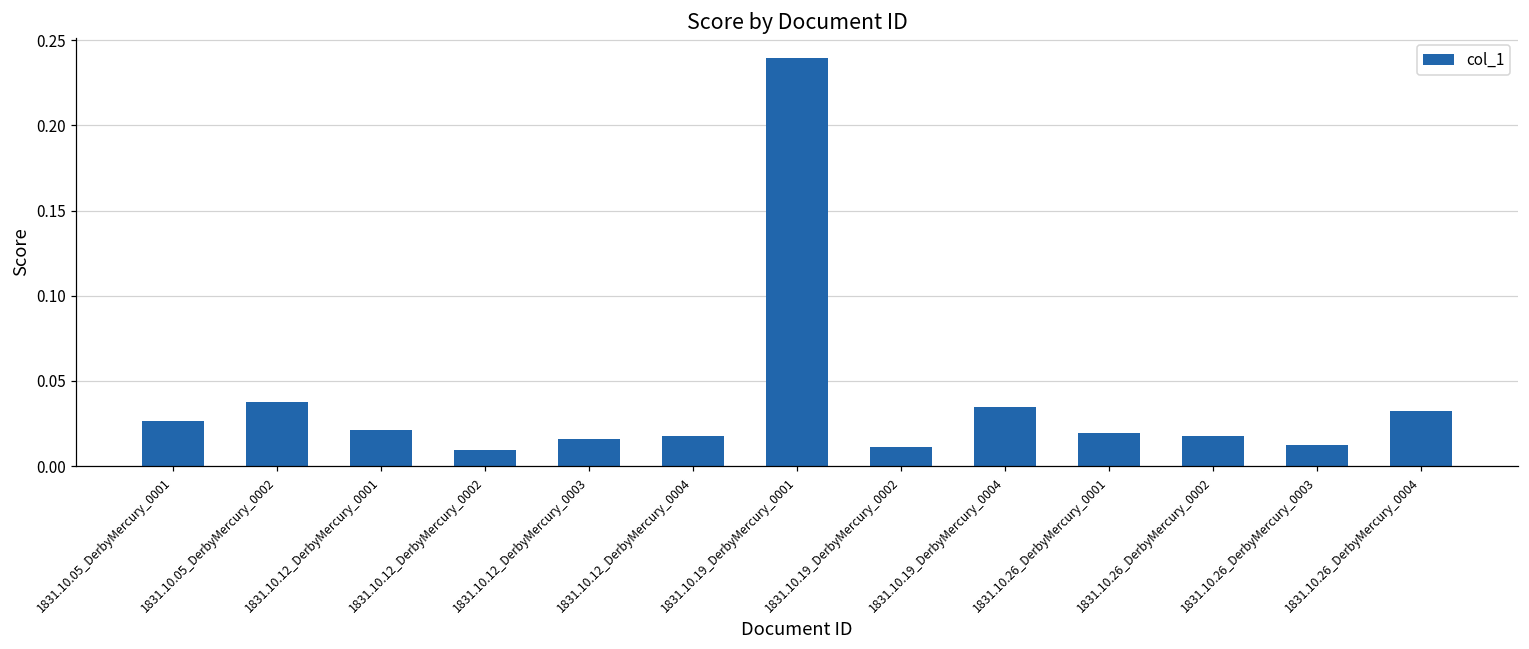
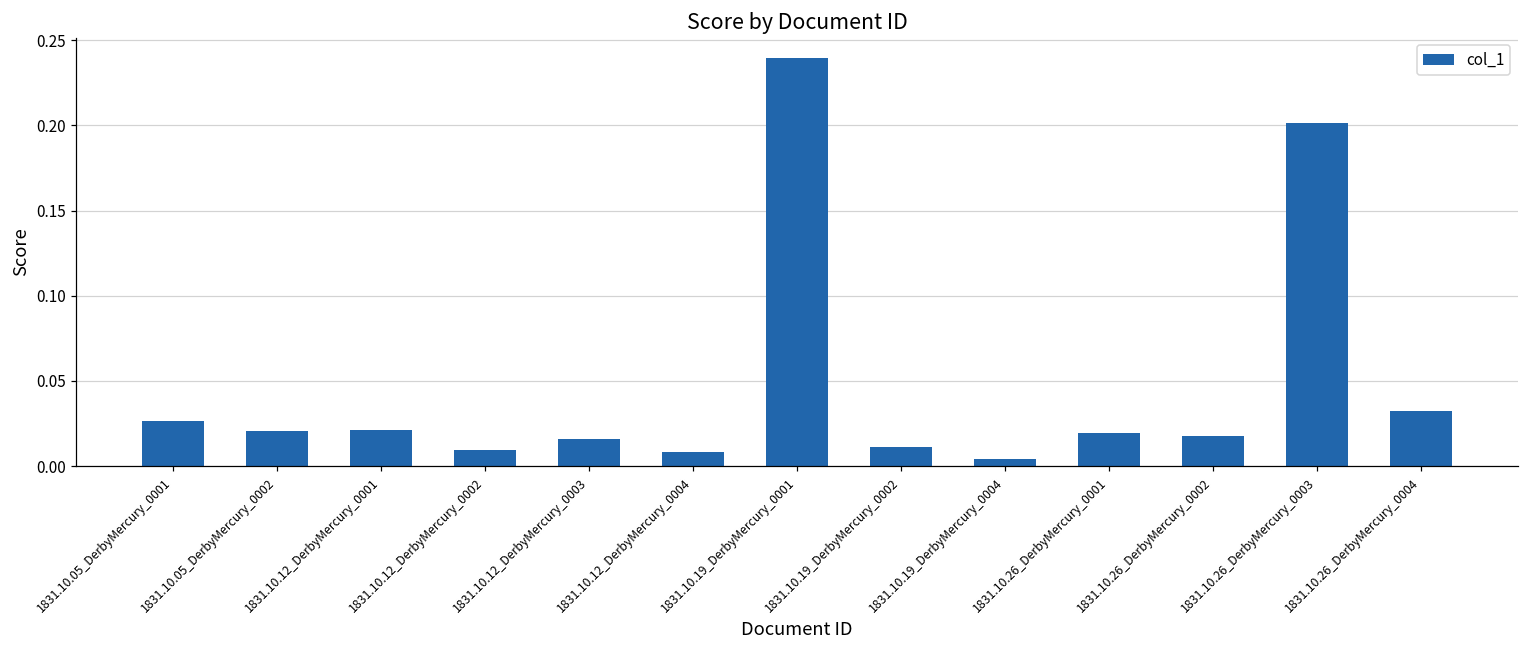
1831.10.05_DerbyMercury_0002: 0.038 -> 0.020
1831.10.12_DerbyMercury_0004: 0.018 -> 0.008
1831.10.19_DerbyMercury_0004: 0.035 -> 0.004
1831.10.26_DerbyMercury_0003: 0.013 -> 0.201
